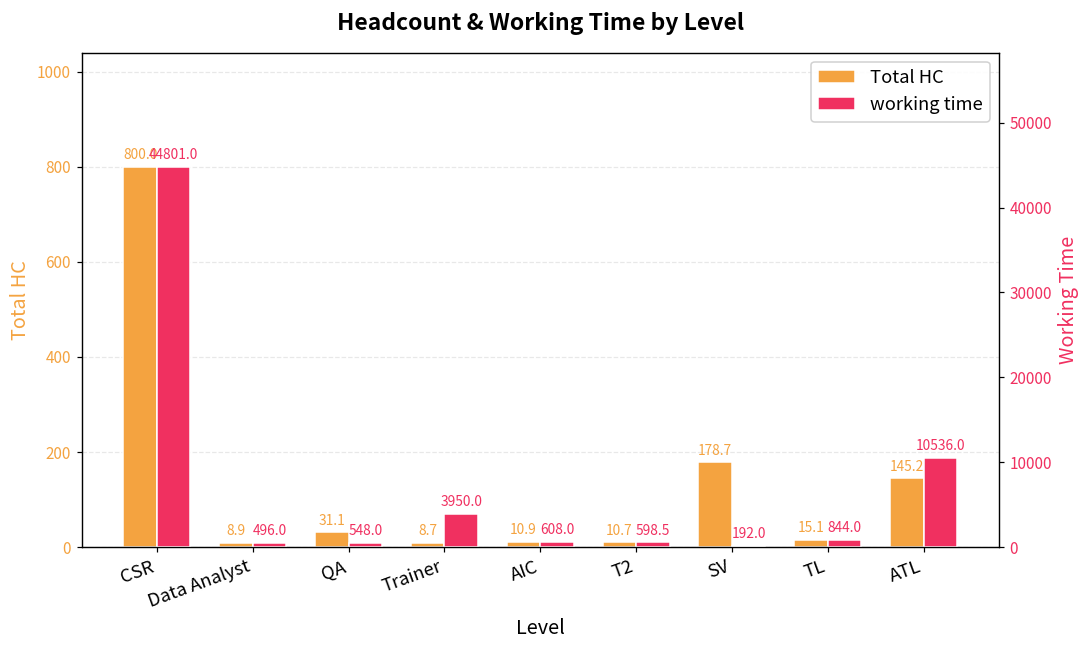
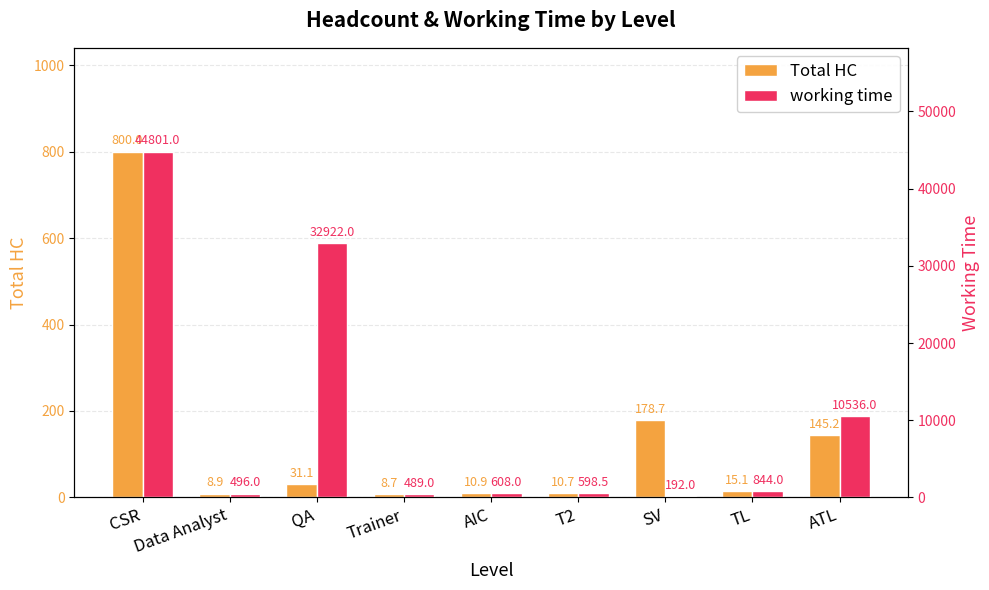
working time, QA: 548.0 -> 32922.0
working time, Trainer: 3950.0 -> 489.0
